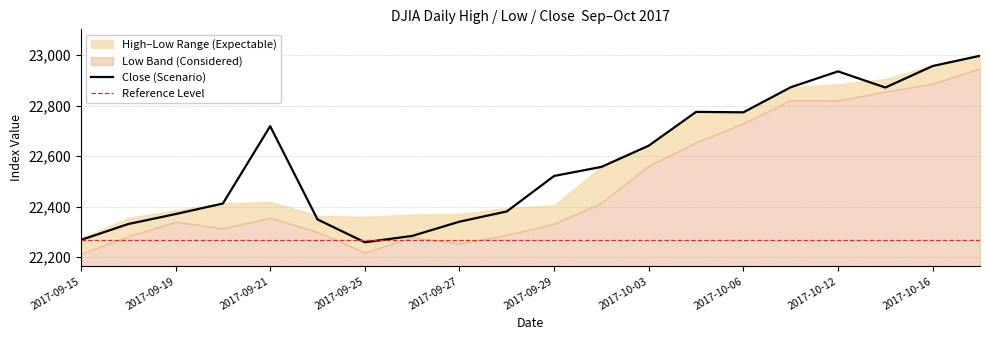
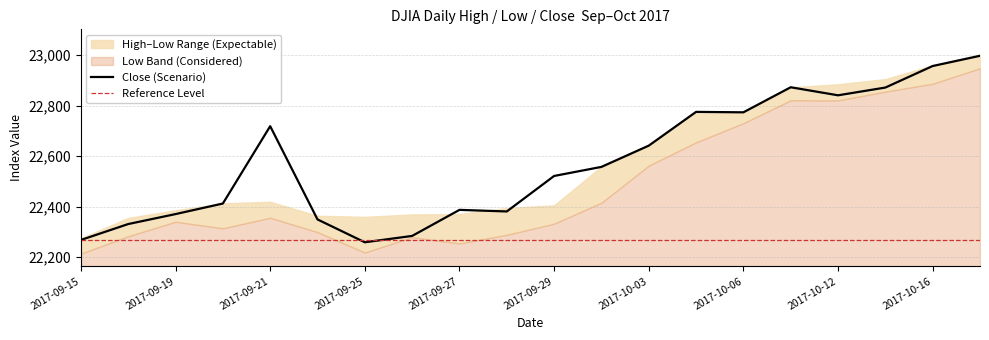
Close (Scenario), 2017-09-27: 22,340 -> 22,390
Close (Scenario), 2017-10-12: 22,940 -> 22,840
